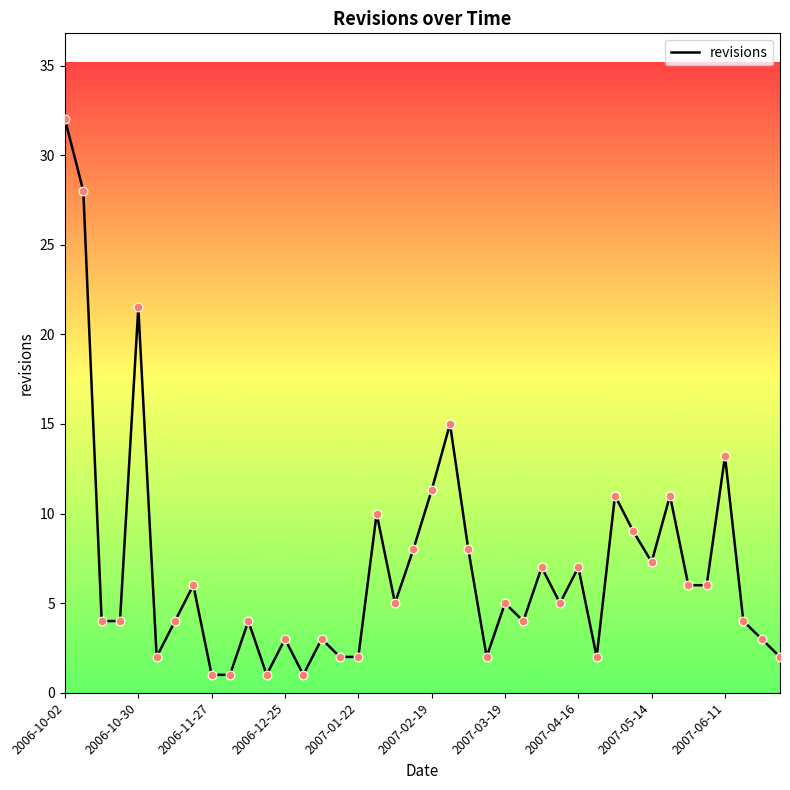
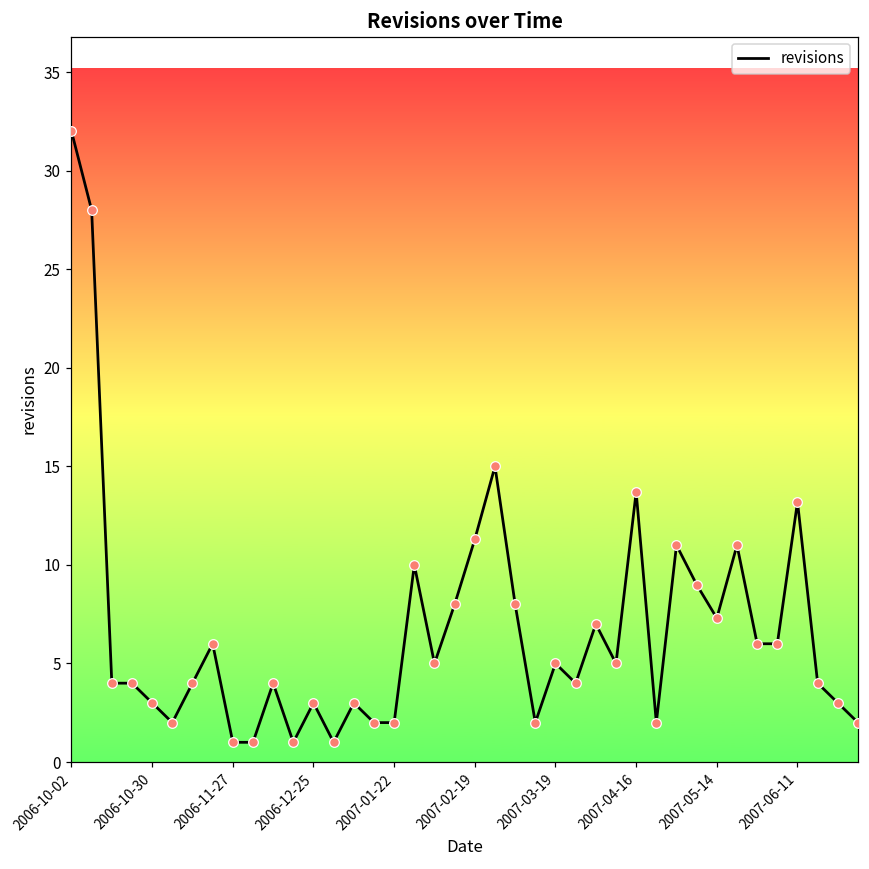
2006-10-30: 21.5 -> 3.0
2007-04-16: 7.0 -> 13.7
